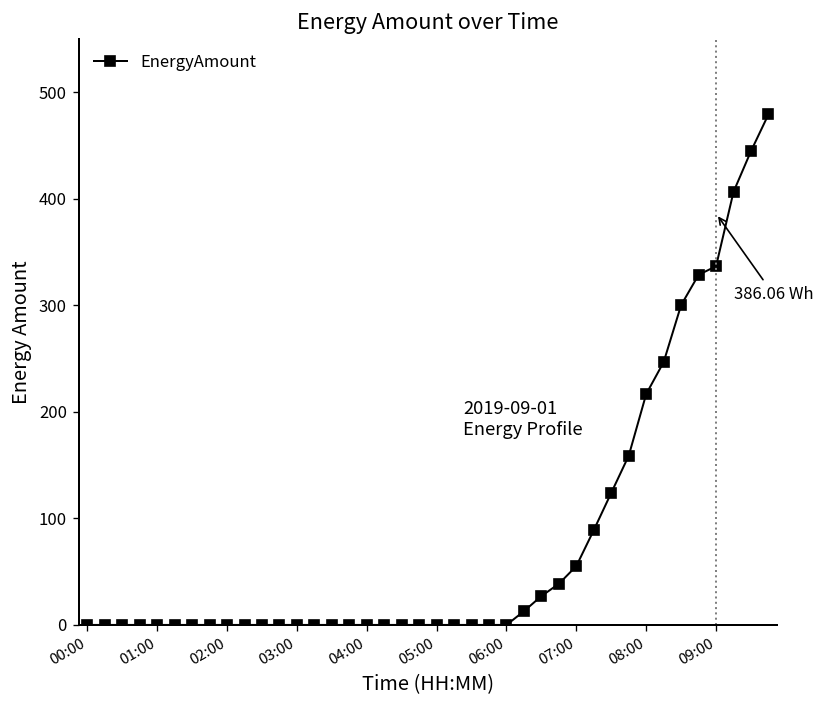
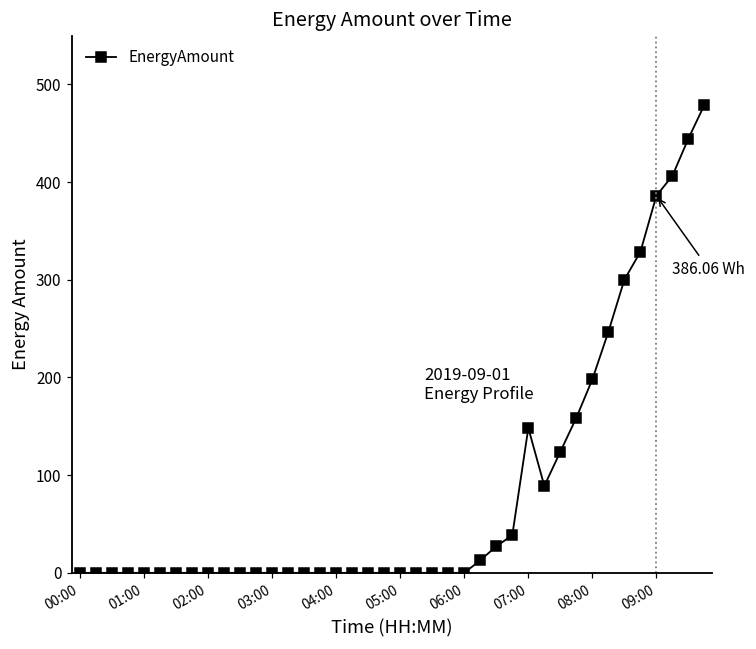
07:00: 60 -> 150
08:00: 220 -> 200
09:00: 340 -> 390
